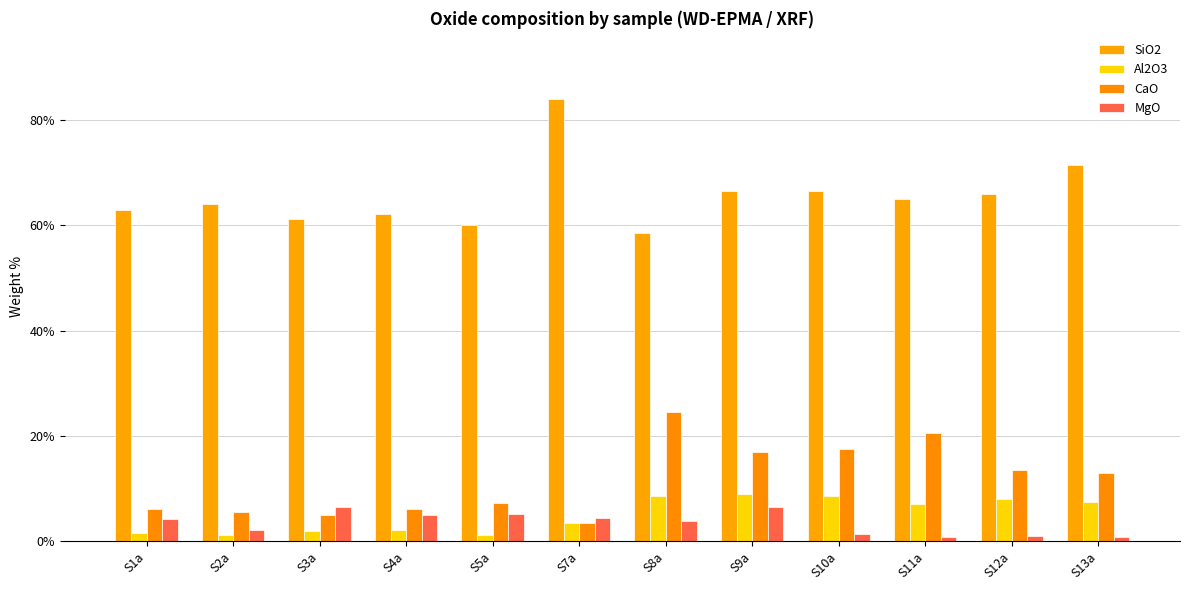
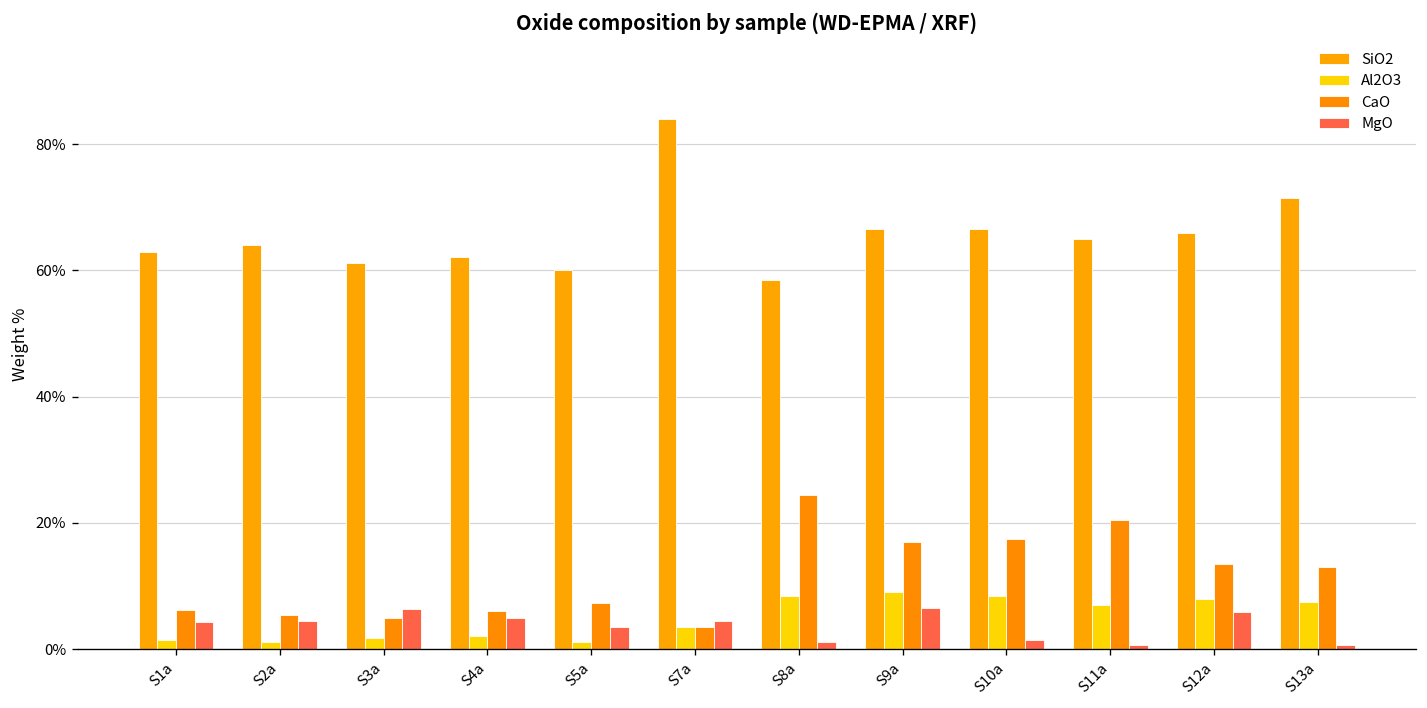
MgO, S2a: 2% -> 5%
MgO, S5a: 5% -> 3%
MgO, S8a: 4% -> 1%
MgO, S12a: 1% -> 6%
